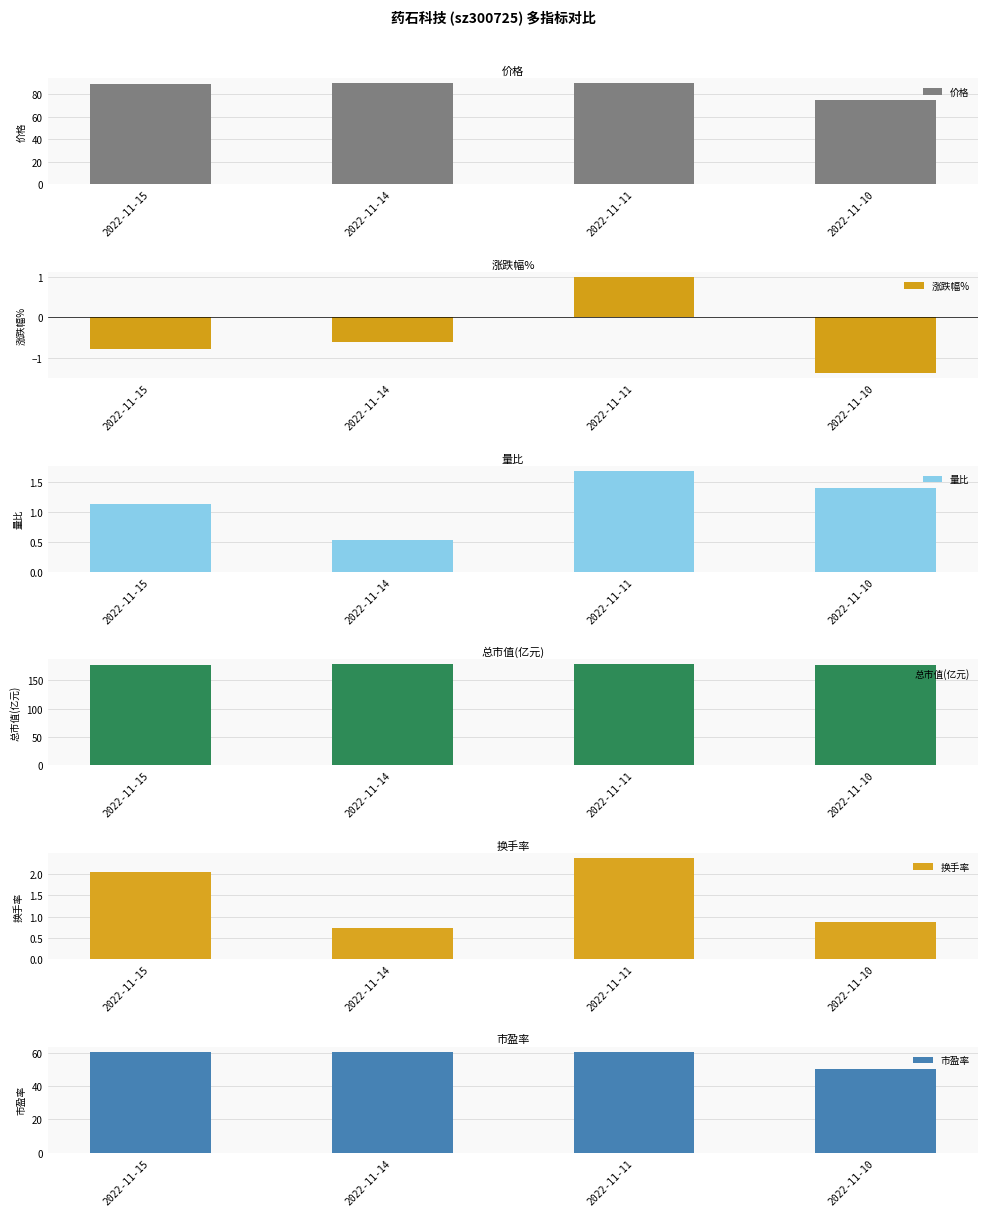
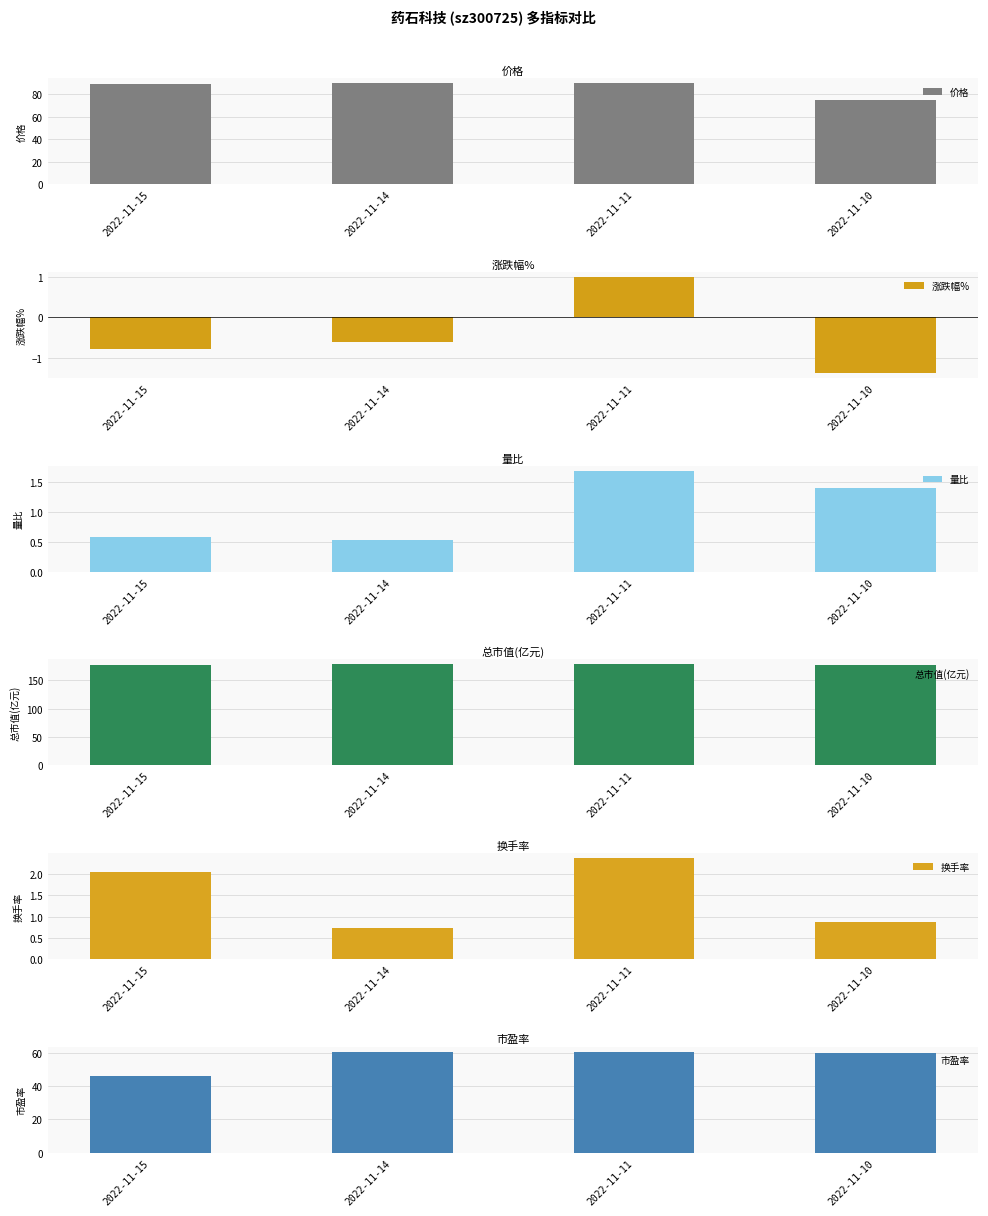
量比, 2022-11-15: 1.1 -> 0.6
市盈率, 2022-11-15: 60 -> 46
市盈率, 2022-11-10: 50 -> 60
